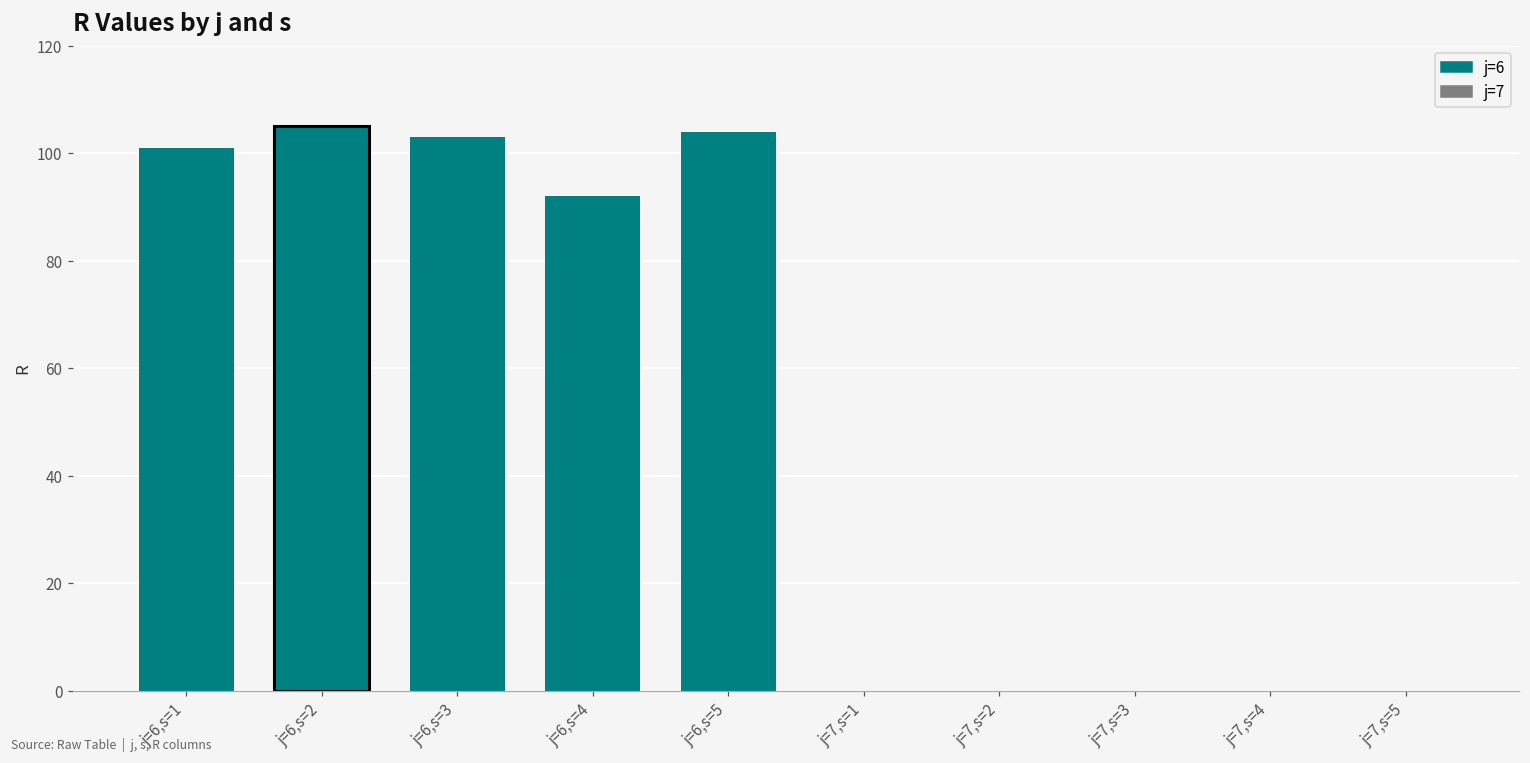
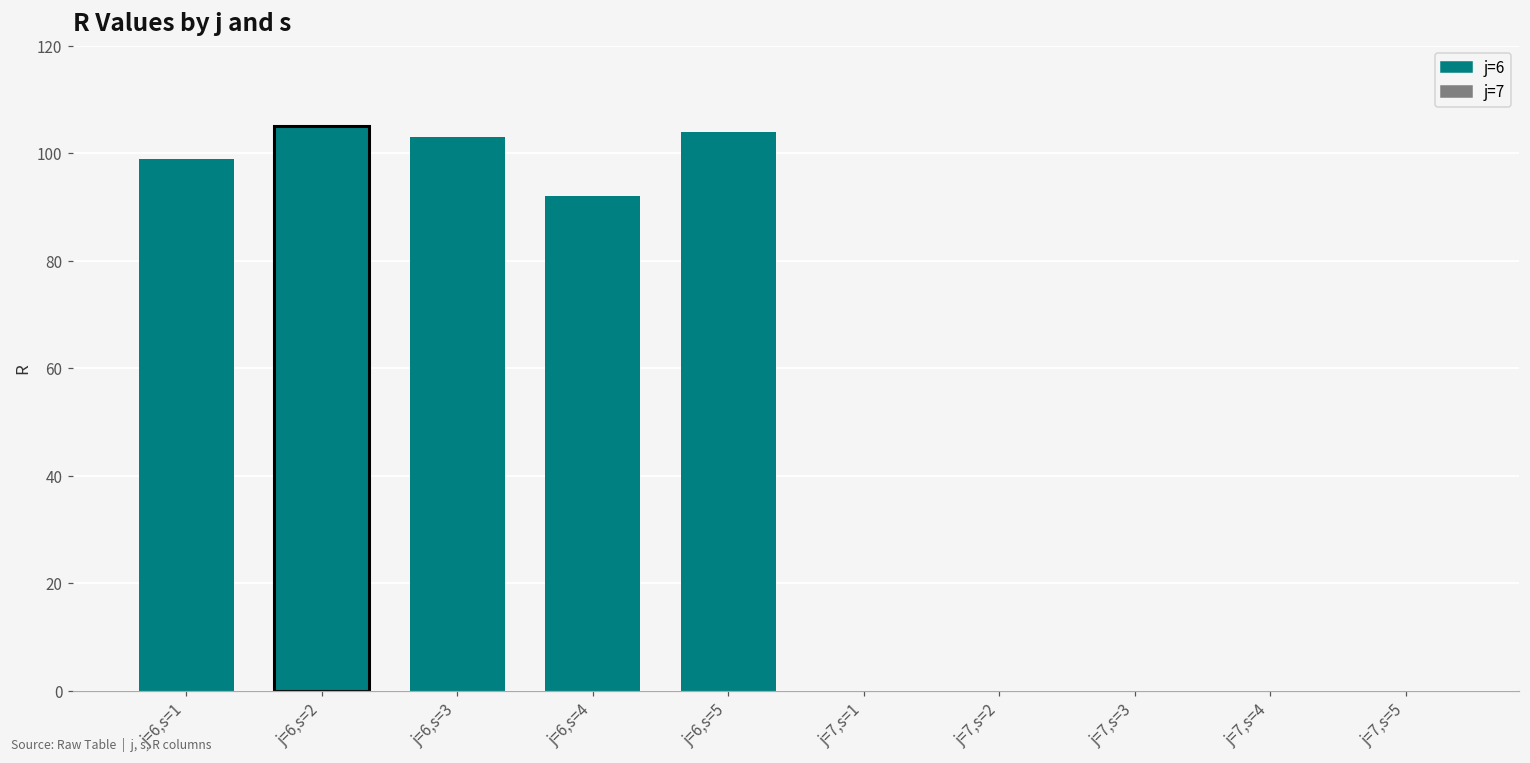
j=6,s=1: 101 -> 99
